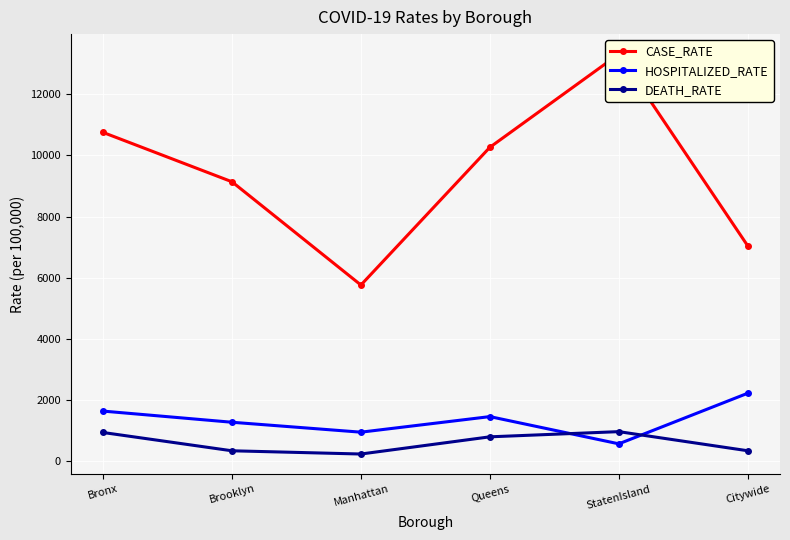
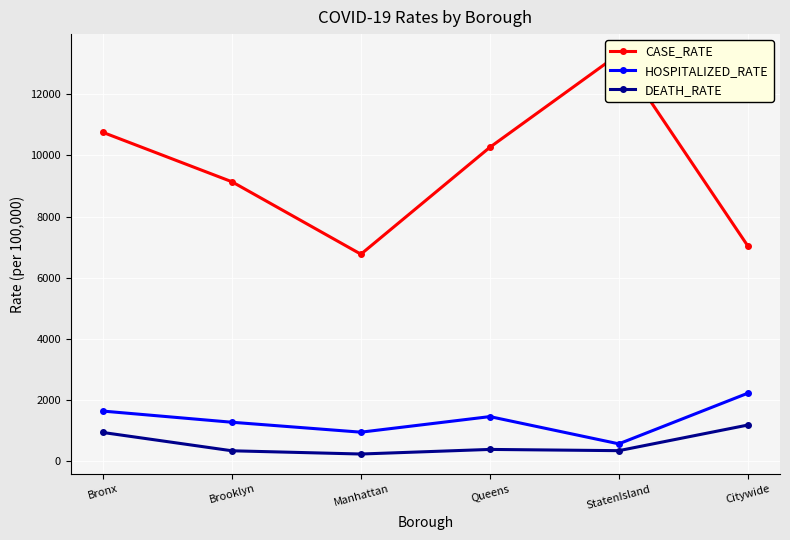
CASE_RATE, Manhattan: 5800 -> 6800
DEATH_RATE, Queens: 800 -> 400
DEATH_RATE, StatenIsland: 1000 -> 300
DEATH_RATE, Citywide: 300 -> 1200
